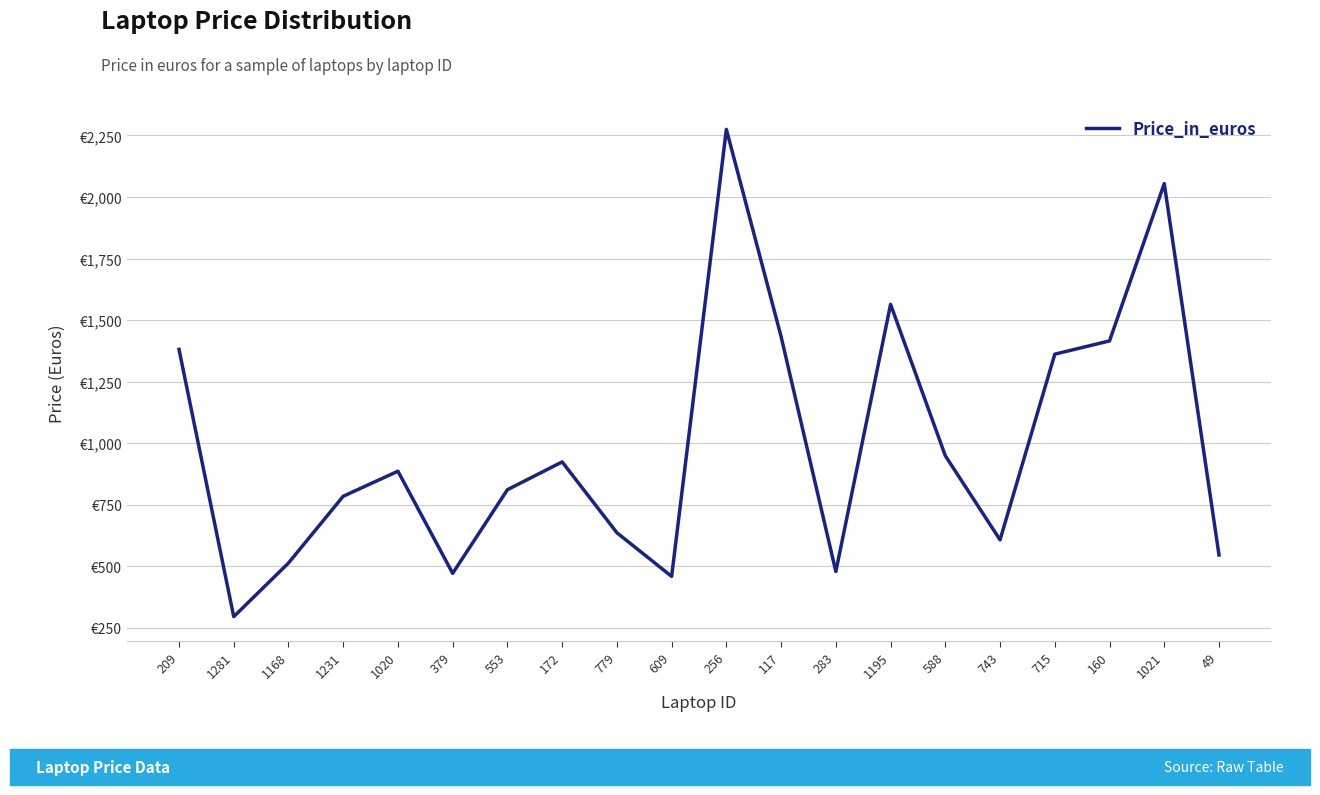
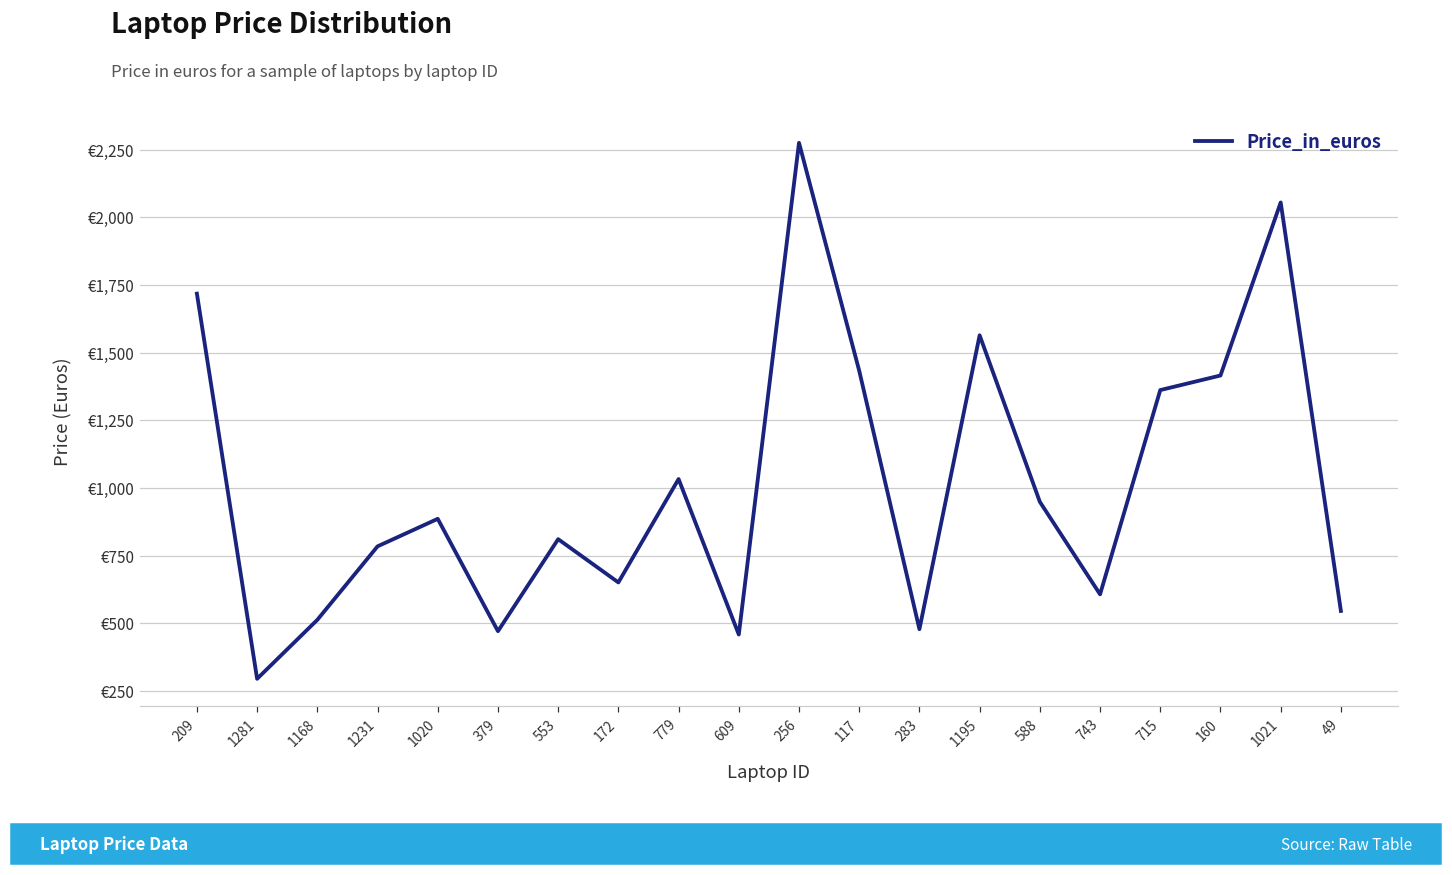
209: €1,380 -> €1,720
172: €920 -> €650
779: €640 -> €1,030
